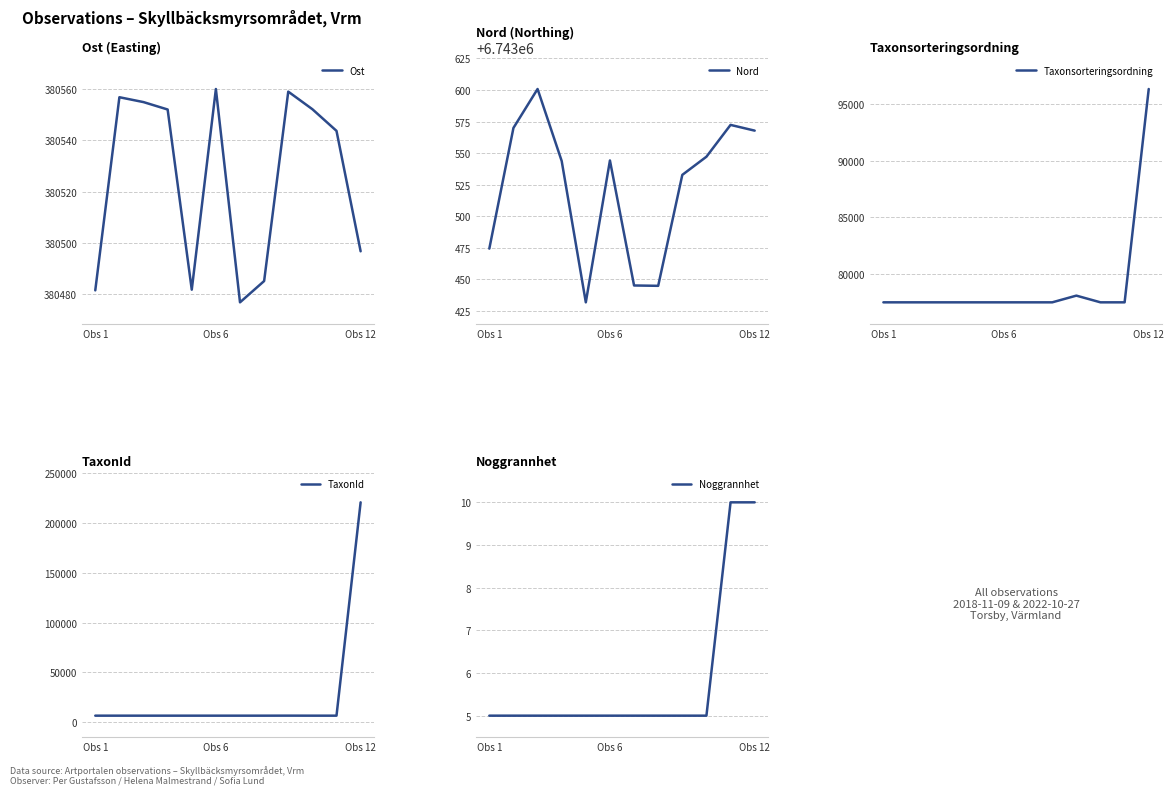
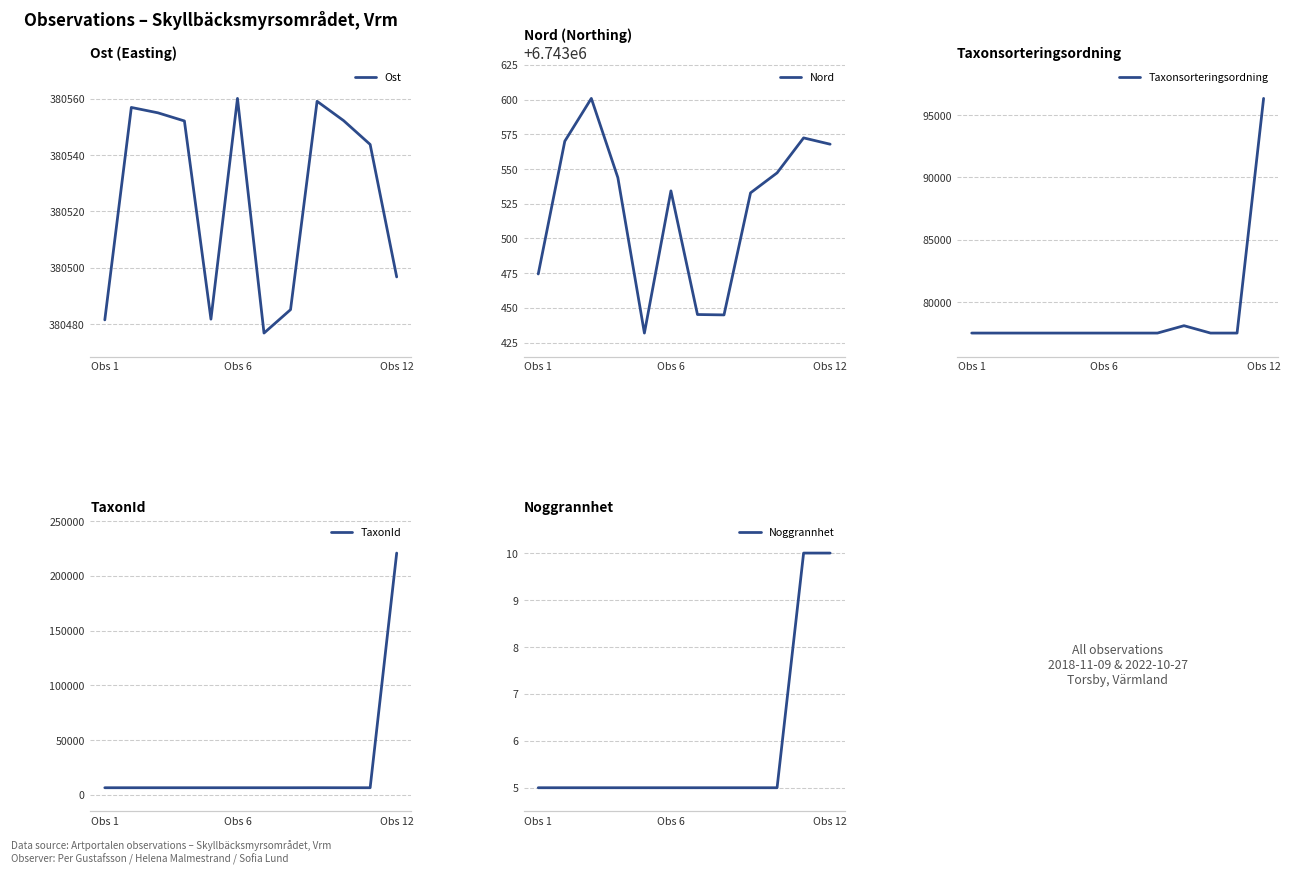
Nord (Northing), Obs 6: 6743544 -> 6743534
